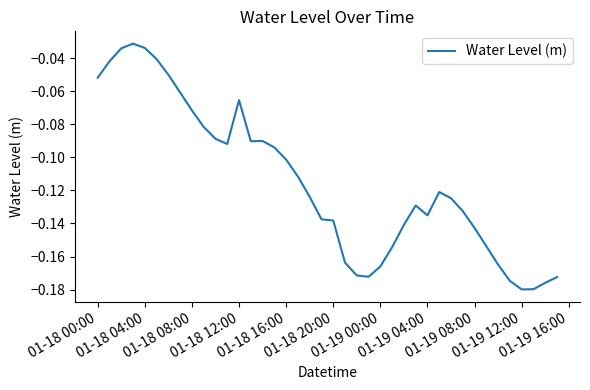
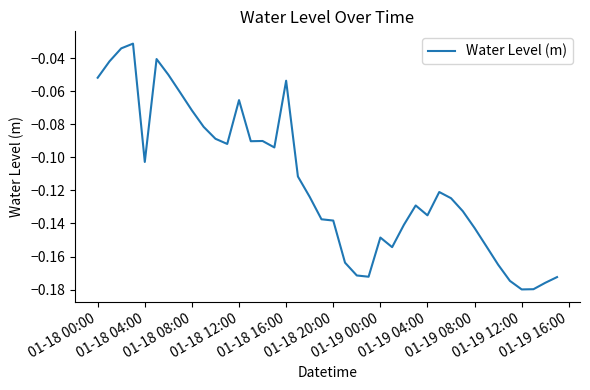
01-18 04:00: -0.034 -> -0.103
01-18 16:00: -0.101 -> -0.054
01-19 00:00: -0.166 -> -0.149
